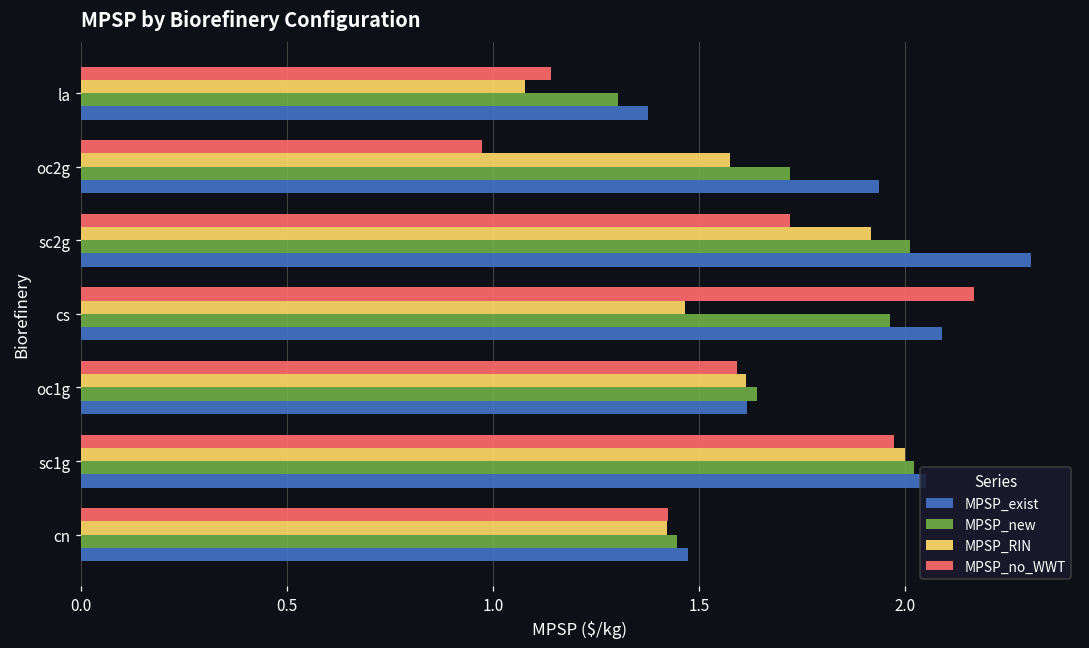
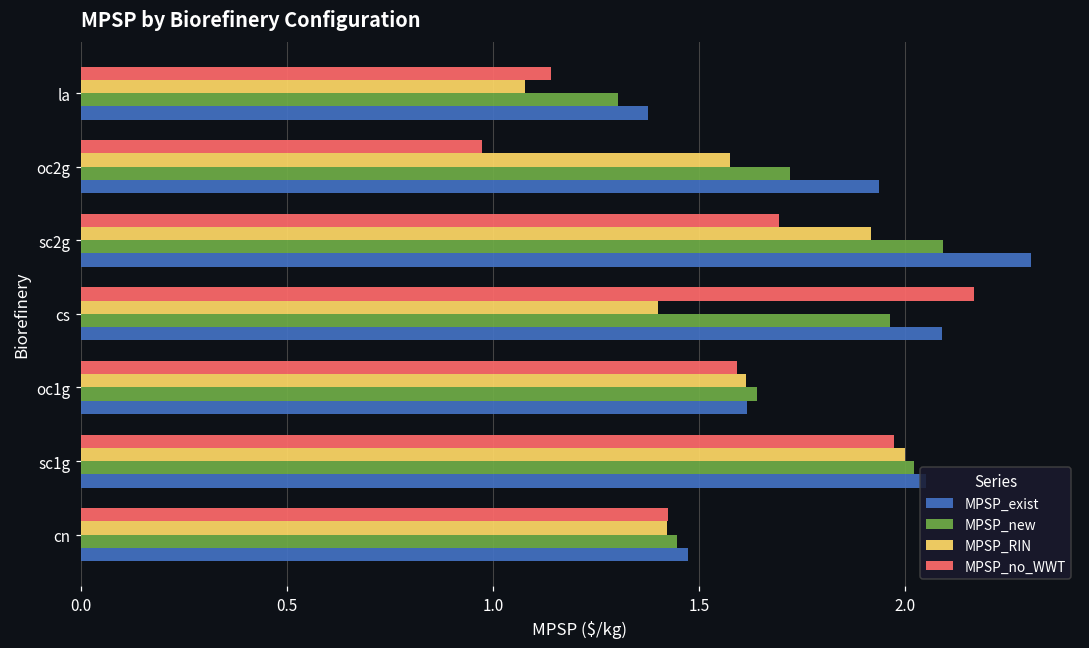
MPSP_no_WWT, sc2g: 1.72 -> 1.69
MPSP_new, sc2g: 2.01 -> 2.09
MPSP_RIN, cs: 1.47 -> 1.40
